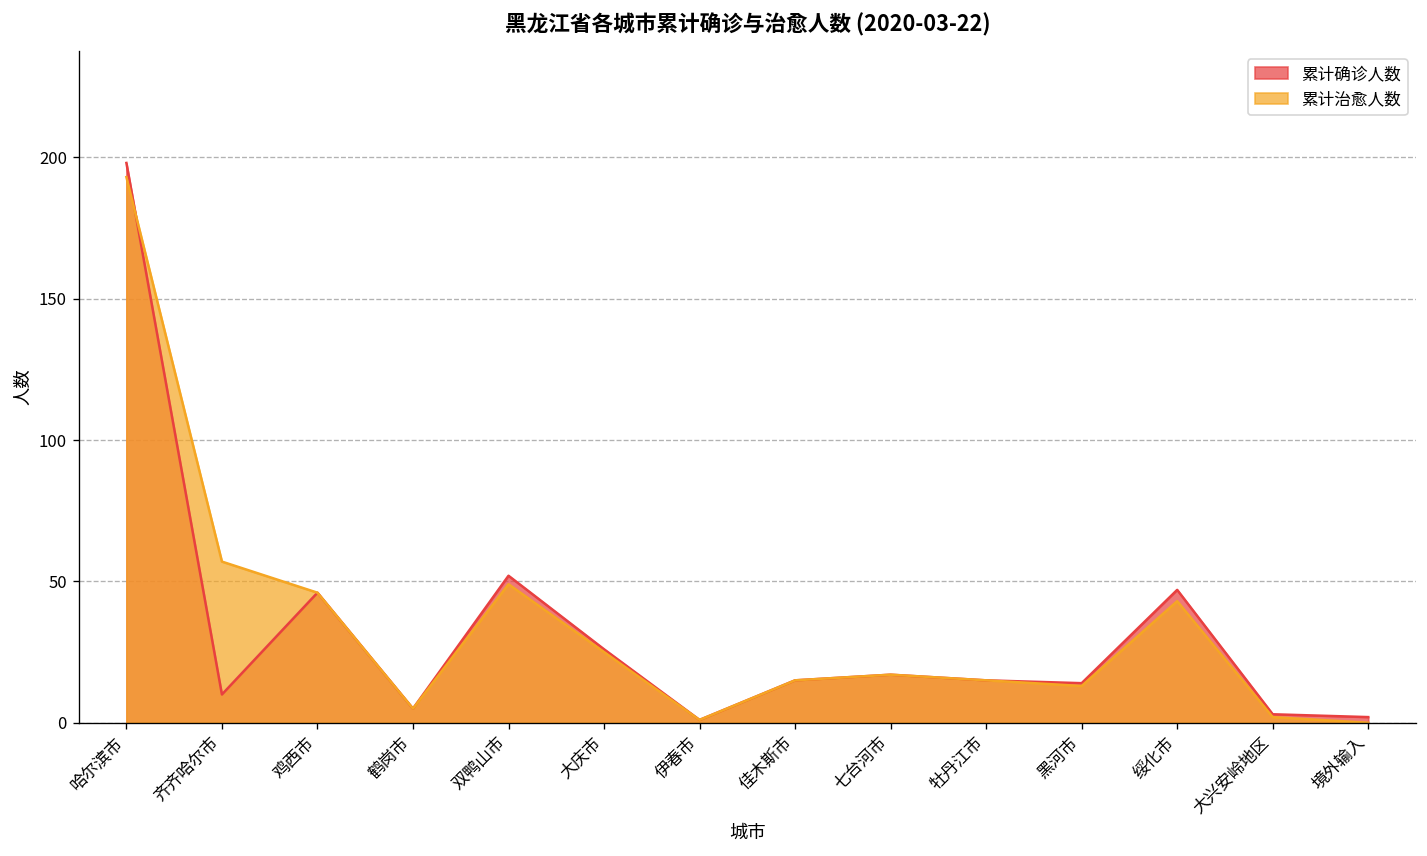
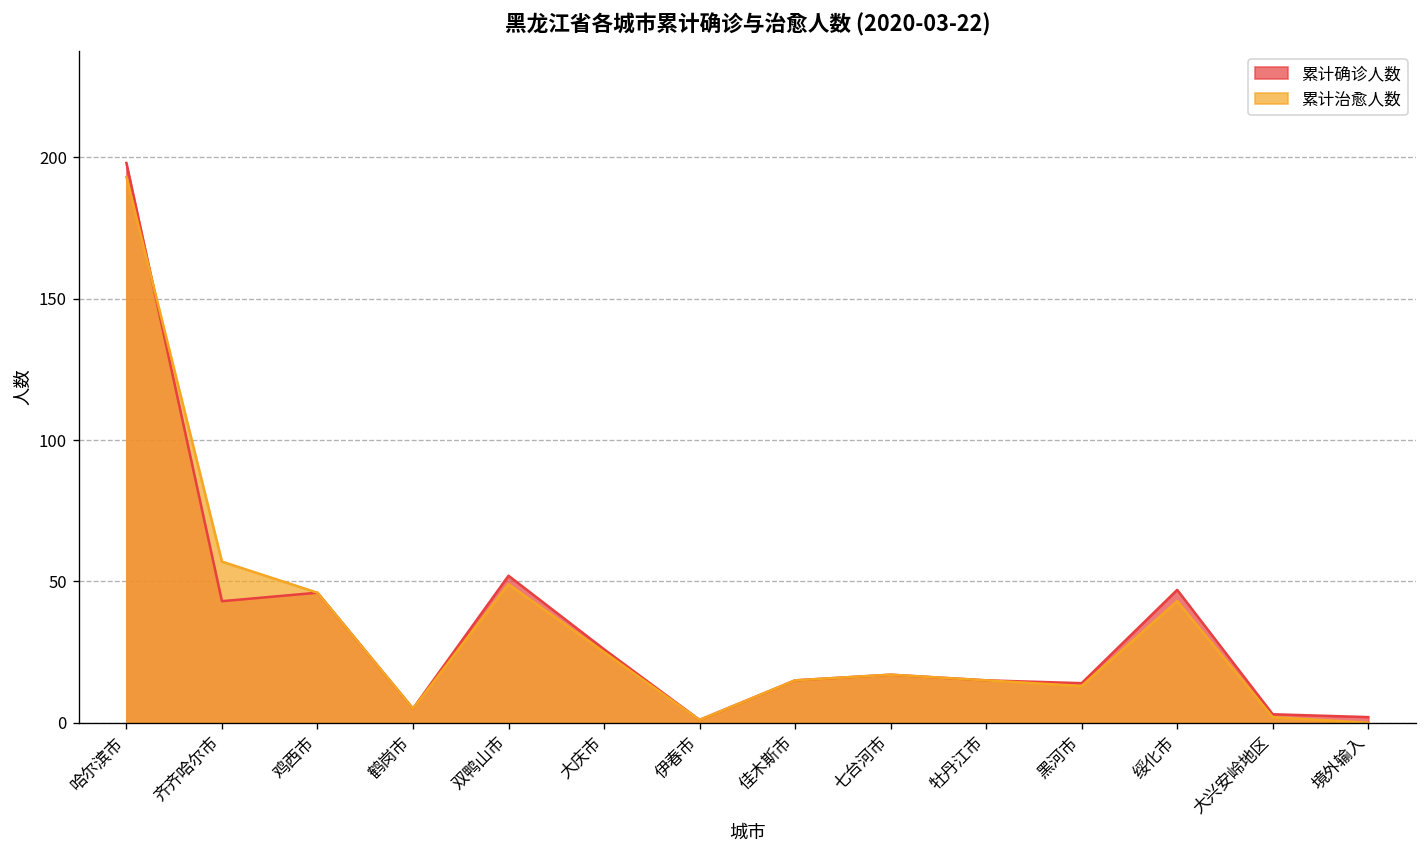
累计确诊人数, 齐齐哈尔市: 10 -> 43
